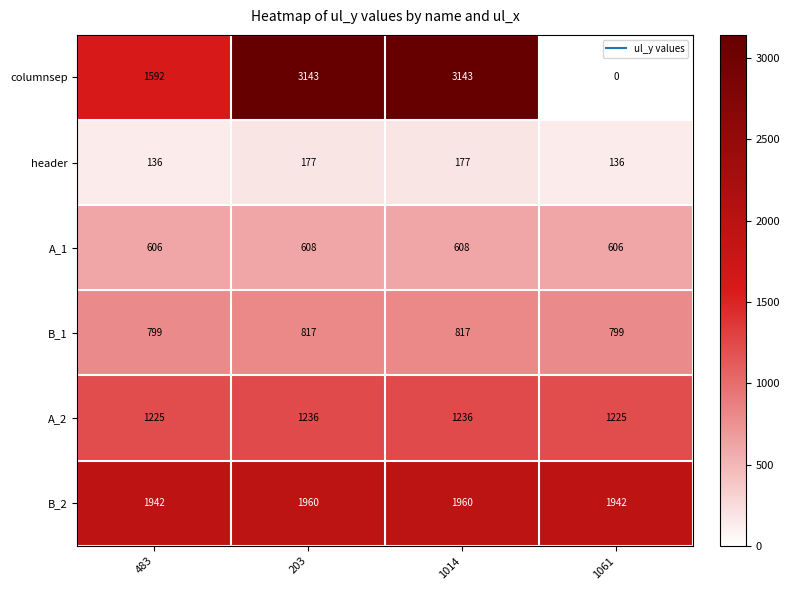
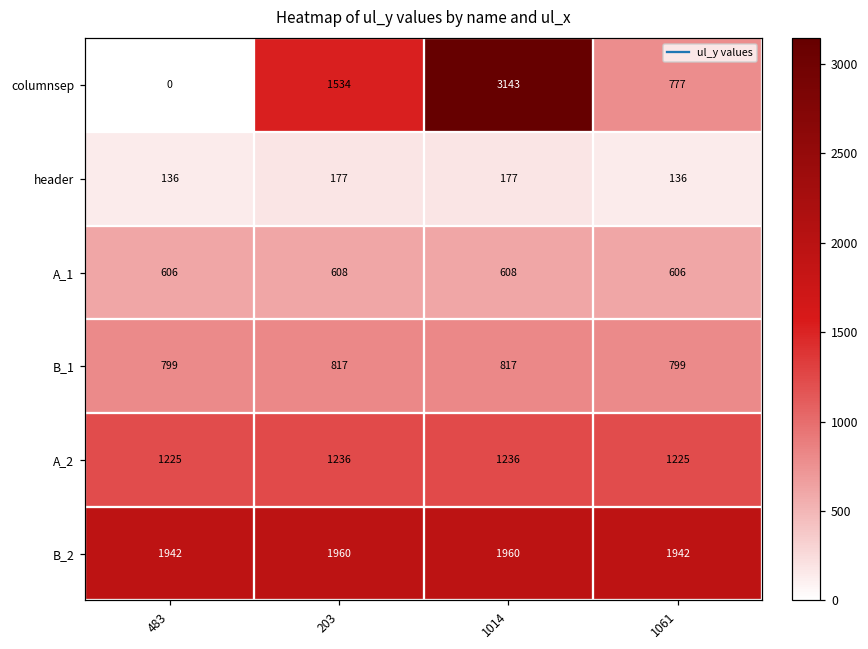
columnsep, 483: 1592 -> 0
columnsep, 203: 3143 -> 1534
columnsep, 1061: 0 -> 777
